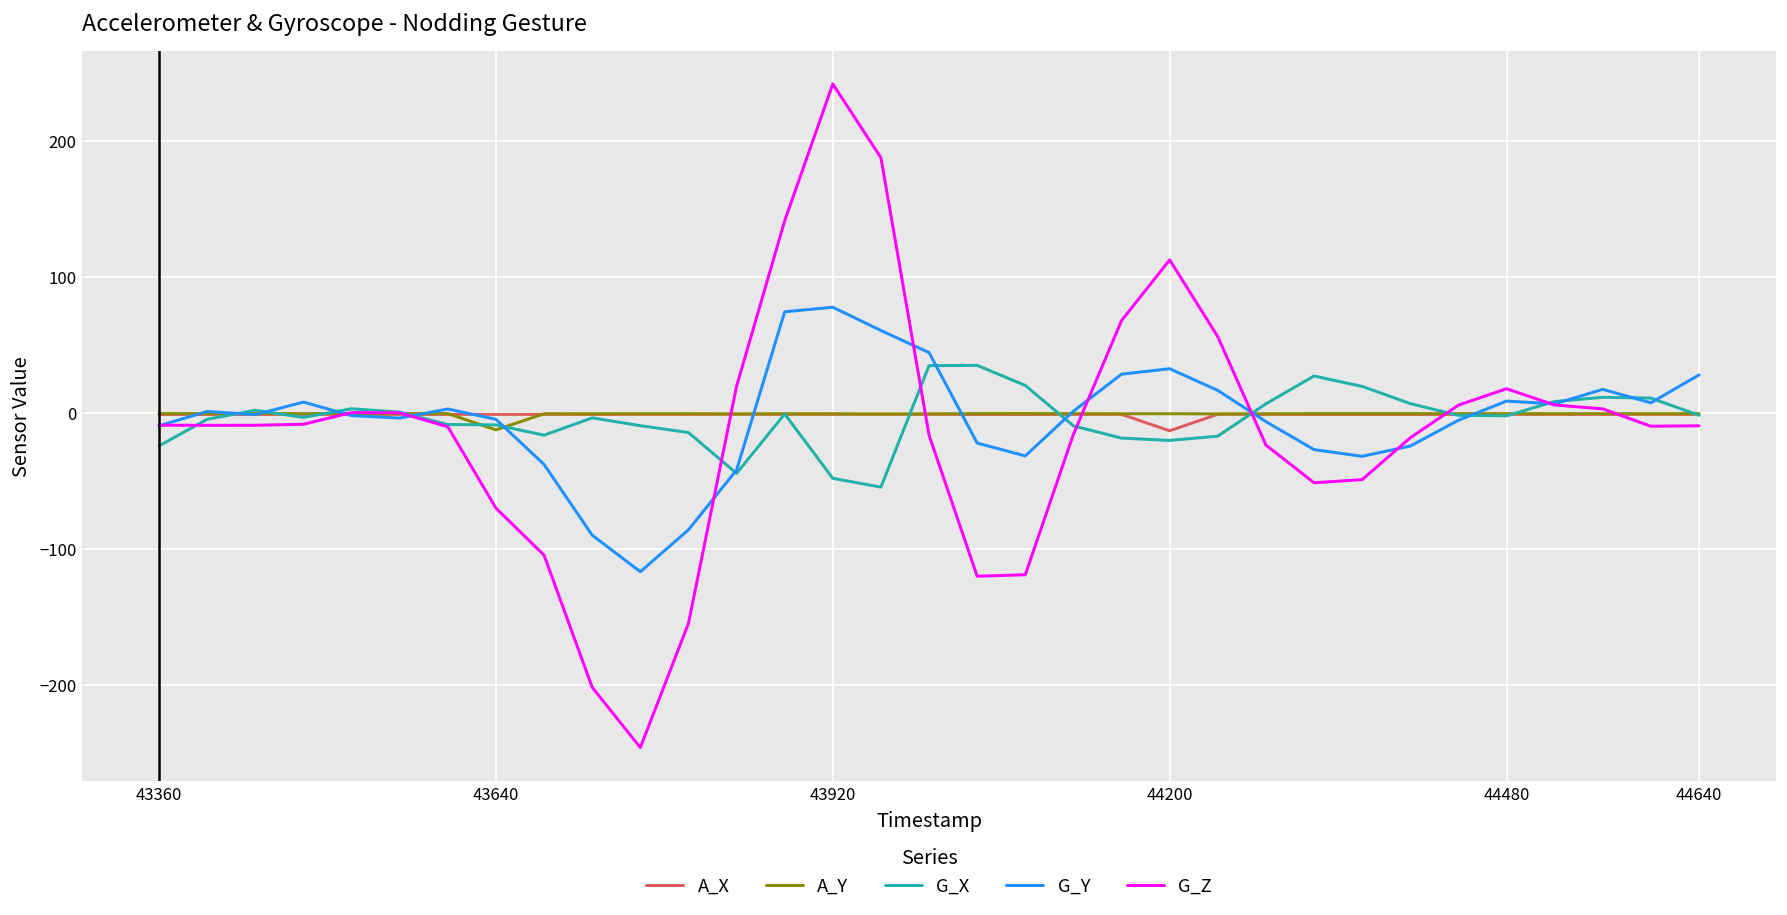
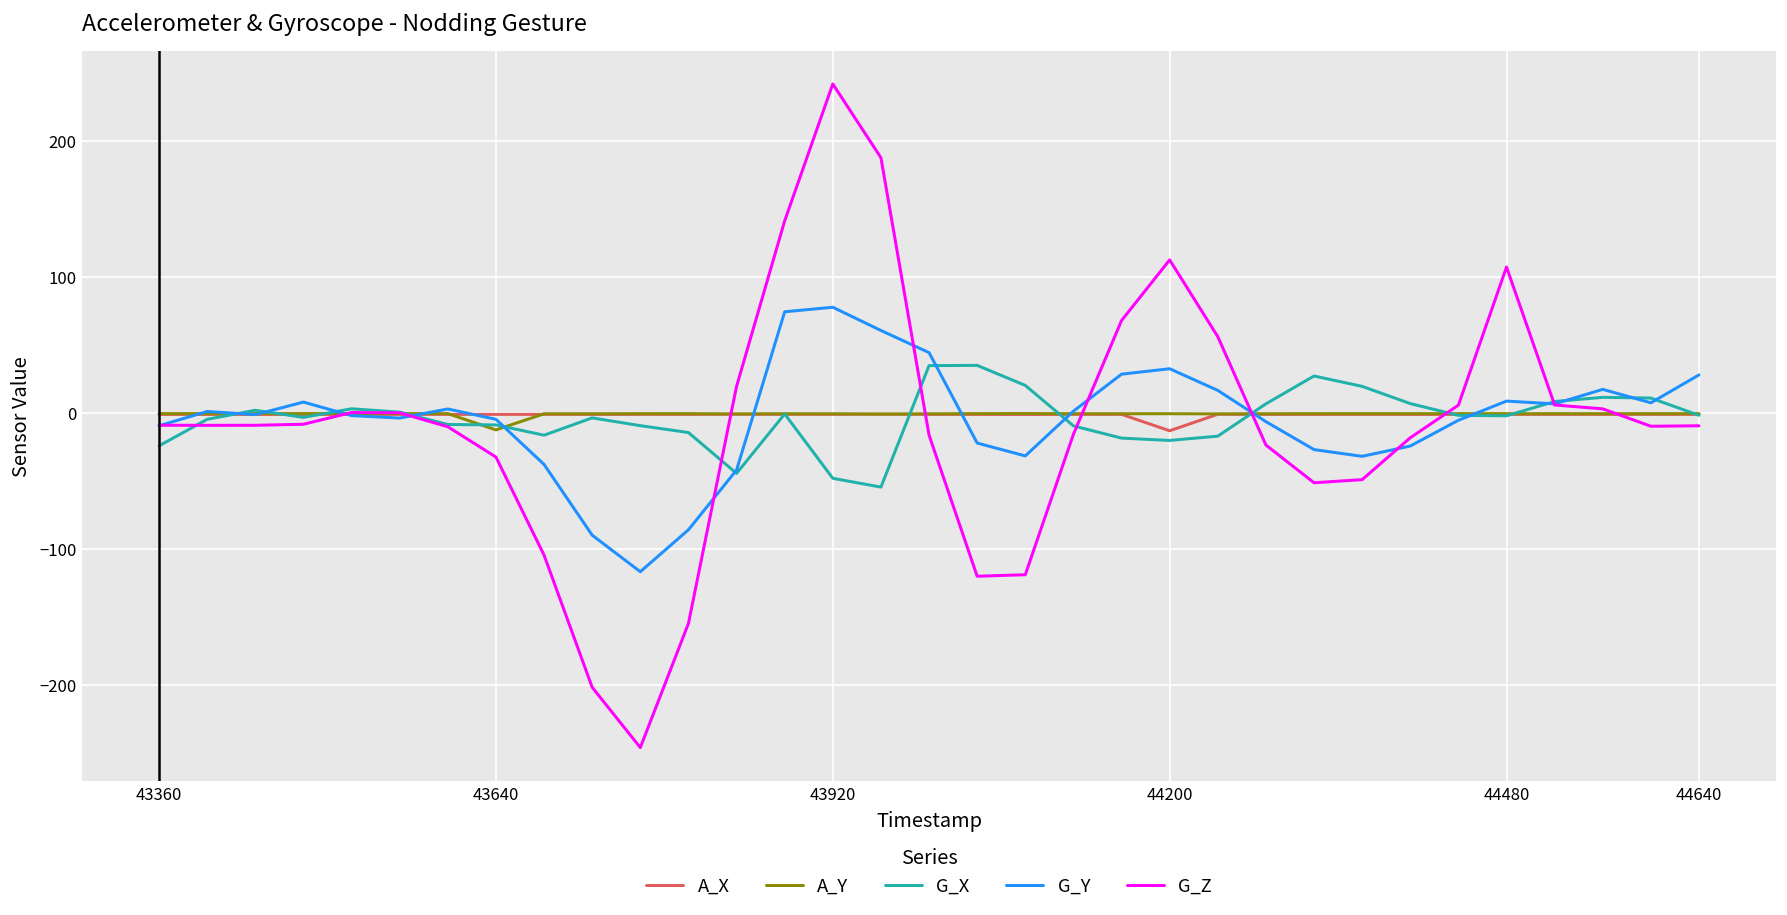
G_Z, 43640: -70 -> -32
G_Z, 44480: 18 -> 107
